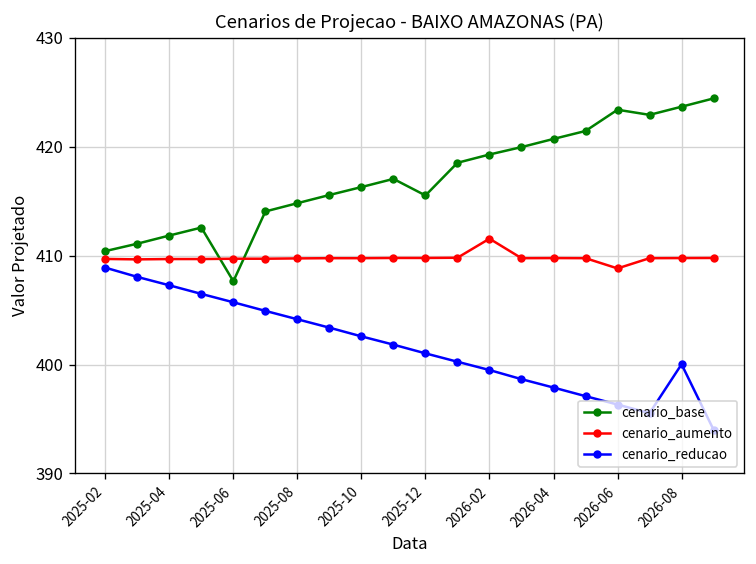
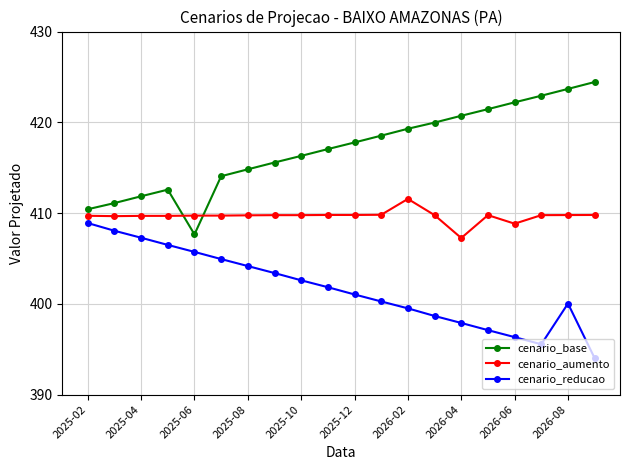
cenario_base, 2025-12: 416 -> 418
cenario_aumento, 2026-04: 410 -> 407
cenario_base, 2026-06: 423 -> 422
